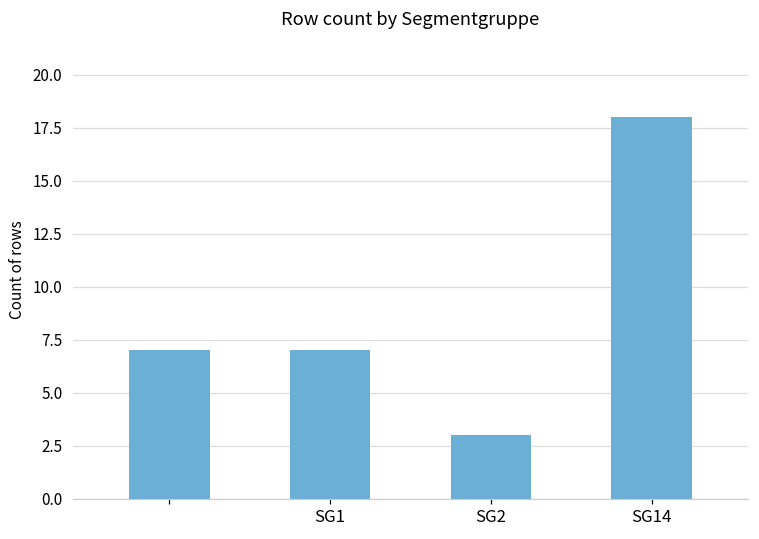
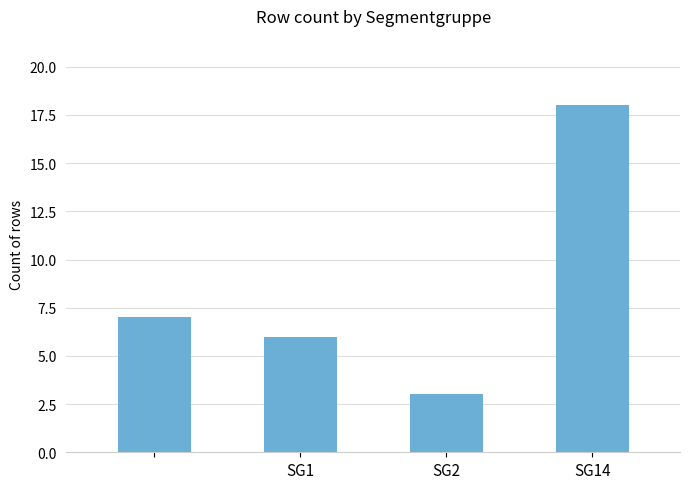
SG1: 7 -> 6
